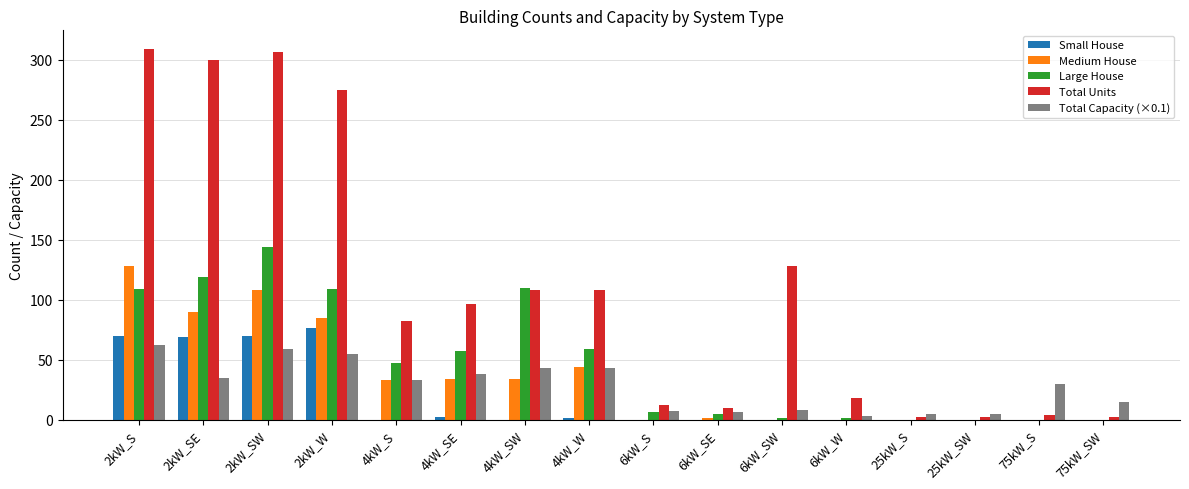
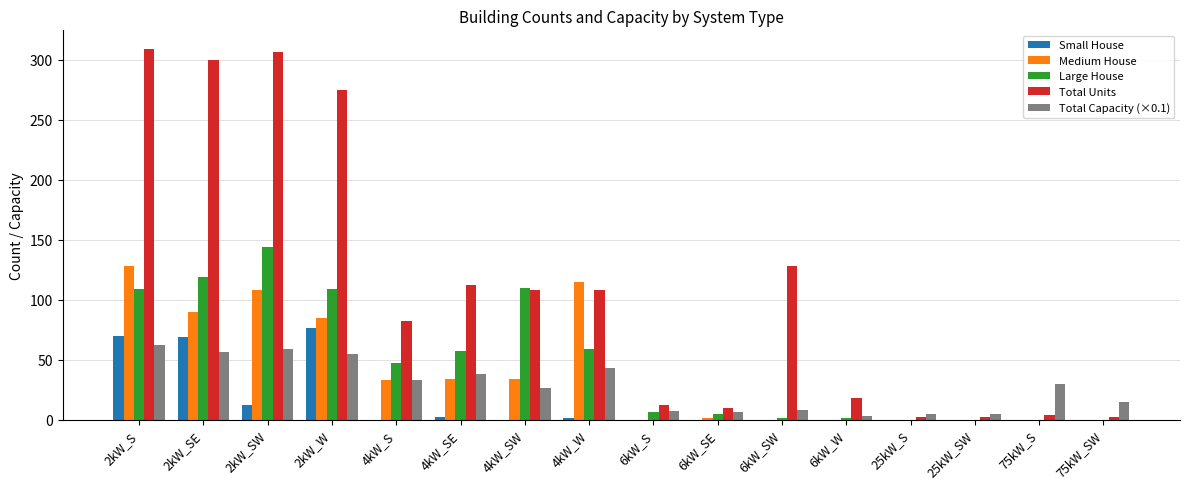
Total Capacity (×0.1), 2kW_SE: 34 -> 56
Small House, 2kW_SW: 70 -> 12
Total Units, 4kW_SE: 96 -> 112
Total Capacity (×0.1), 4kW_SW: 43 -> 26
Medium House, 4kW_W: 44 -> 115
